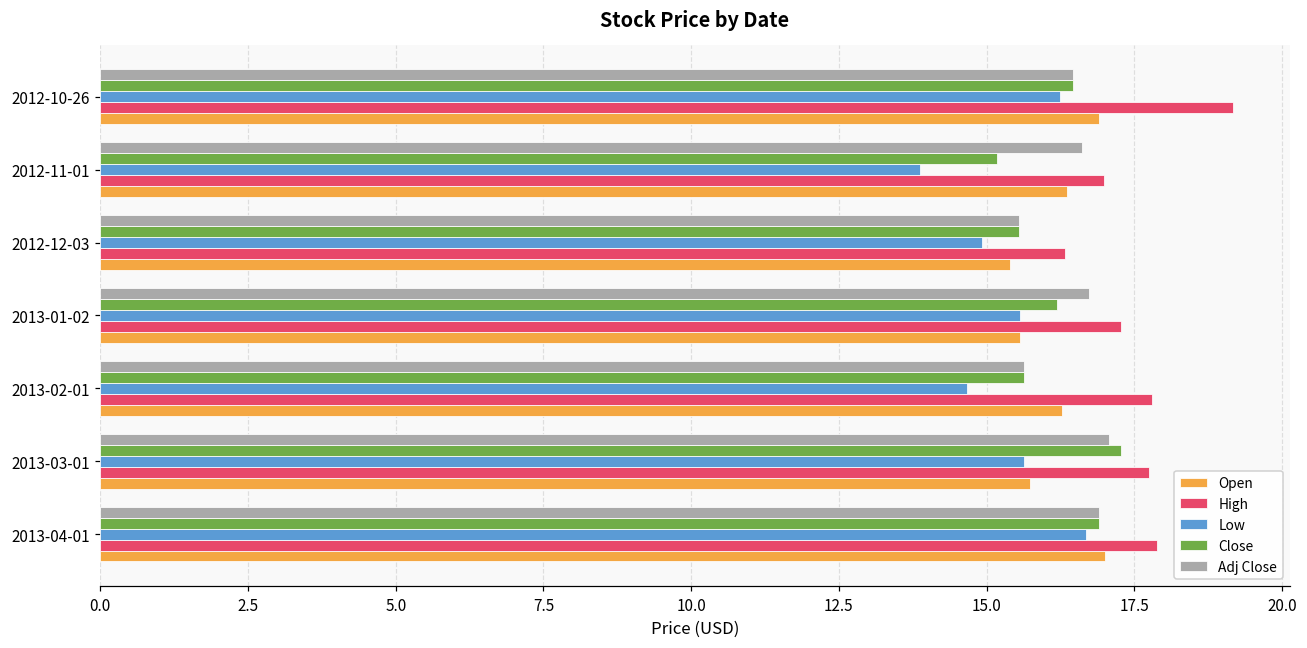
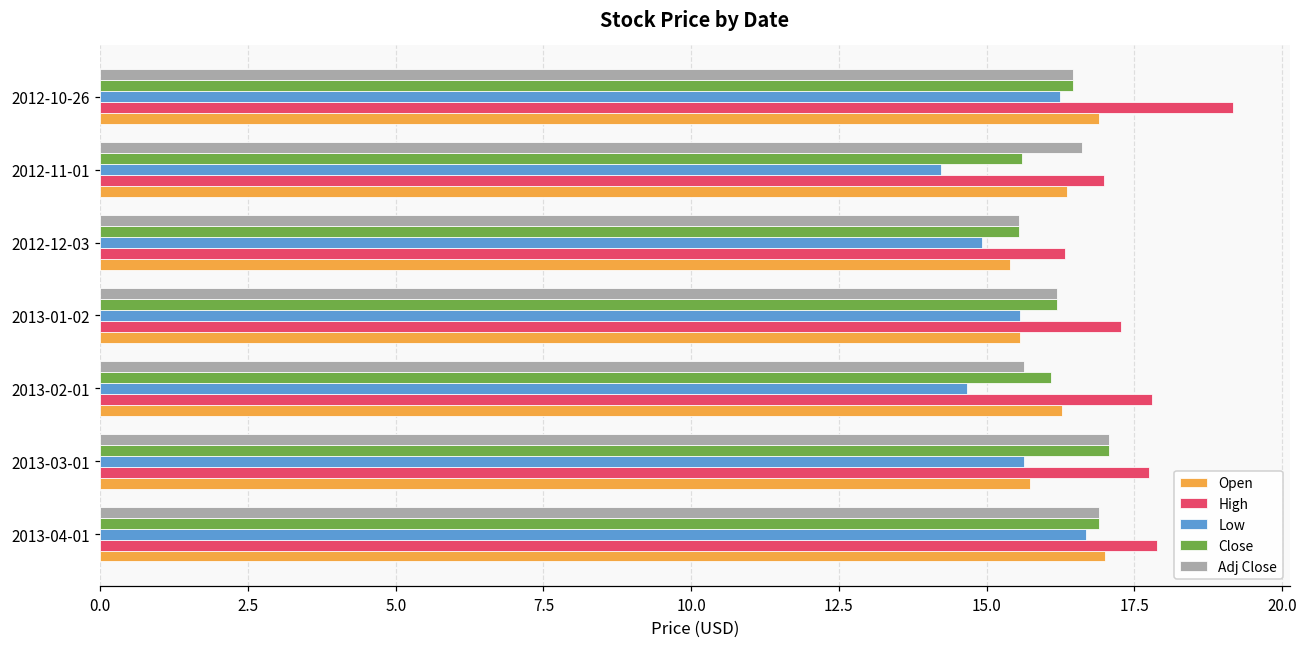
Close, 2012-11-01: 15.2 -> 15.6
Low, 2012-11-01: 13.9 -> 14.2
Adj Close, 2013-01-02: 16.7 -> 16.2
Close, 2013-02-01: 15.6 -> 16.1
Close, 2013-03-01: 17.3 -> 17.1
